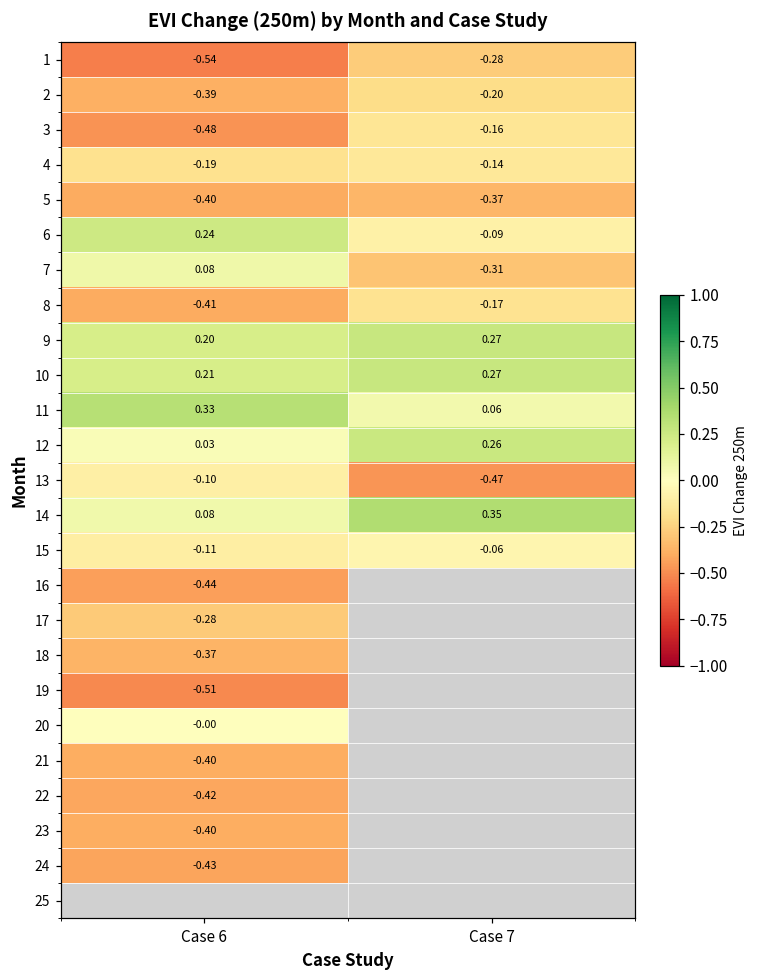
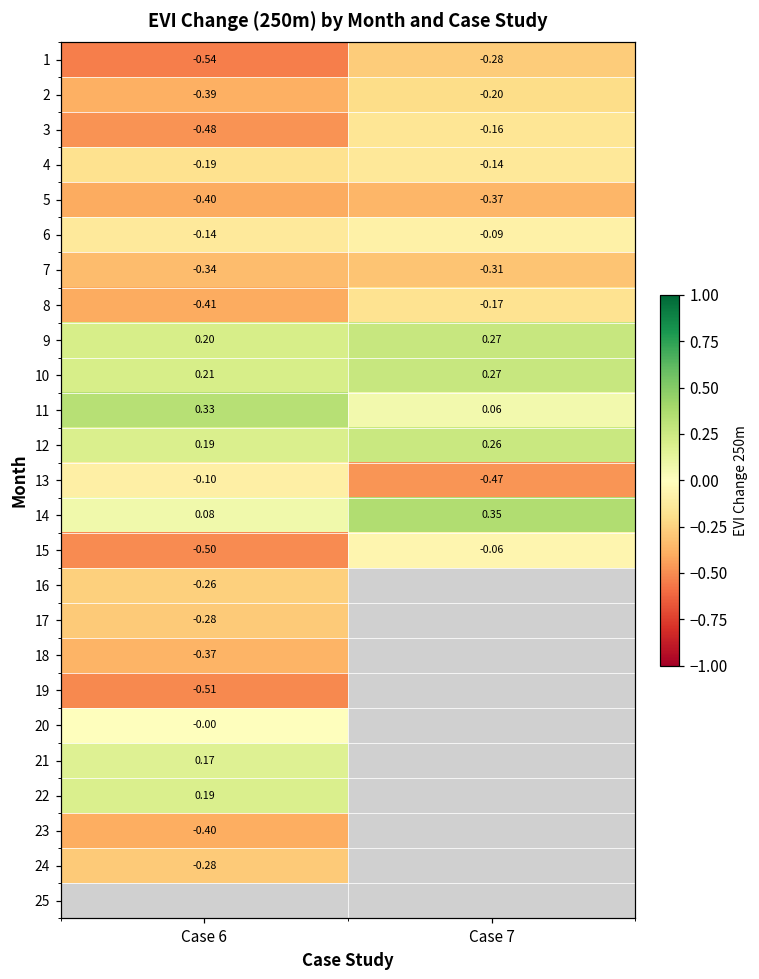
6, Case 6: 0.24 -> -0.14
7, Case 6: 0.08 -> -0.34
12, Case 6: 0.03 -> 0.19
15, Case 6: -0.11 -> -0.50
16, Case 6: -0.44 -> -0.26
21, Case 6: -0.40 -> 0.17
22, Case 6: -0.42 -> 0.19
24, Case 6: -0.43 -> -0.28
